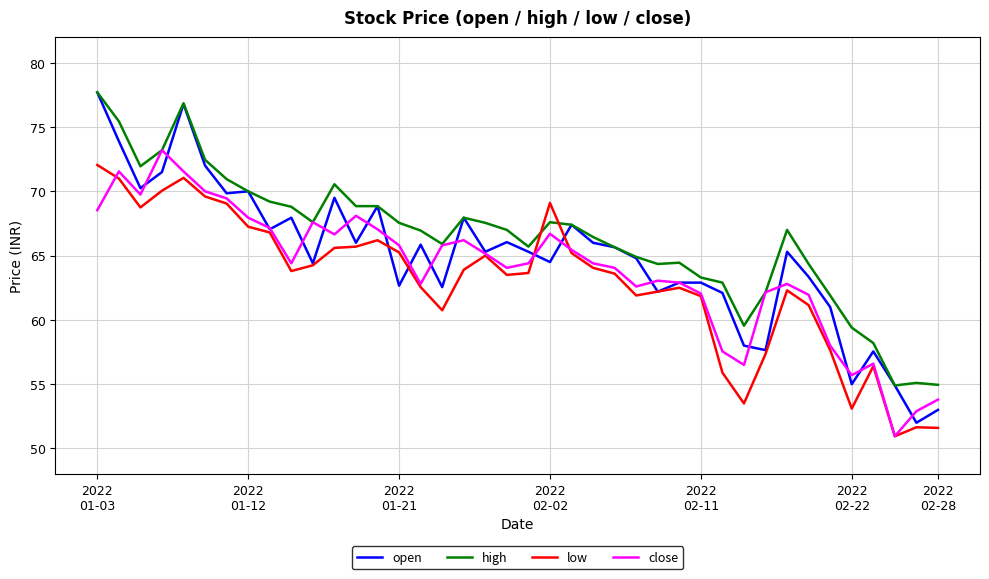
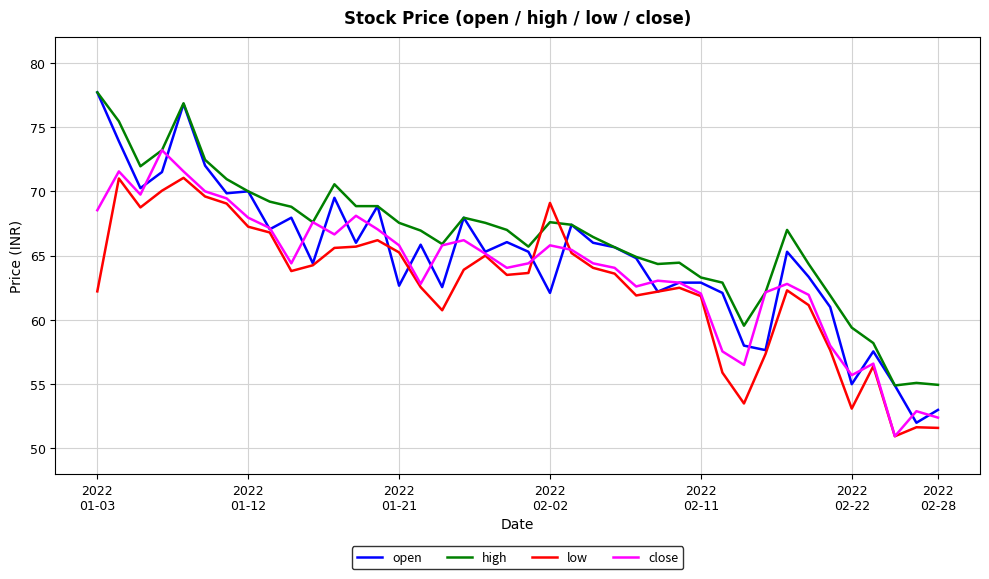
low, 2022 01-03: 72.1 -> 62.2
open, 2022 02-02: 64.5 -> 62.1
close, 2022 02-02: 66.7 -> 65.8
close, 2022 02-28: 53.8 -> 52.4
